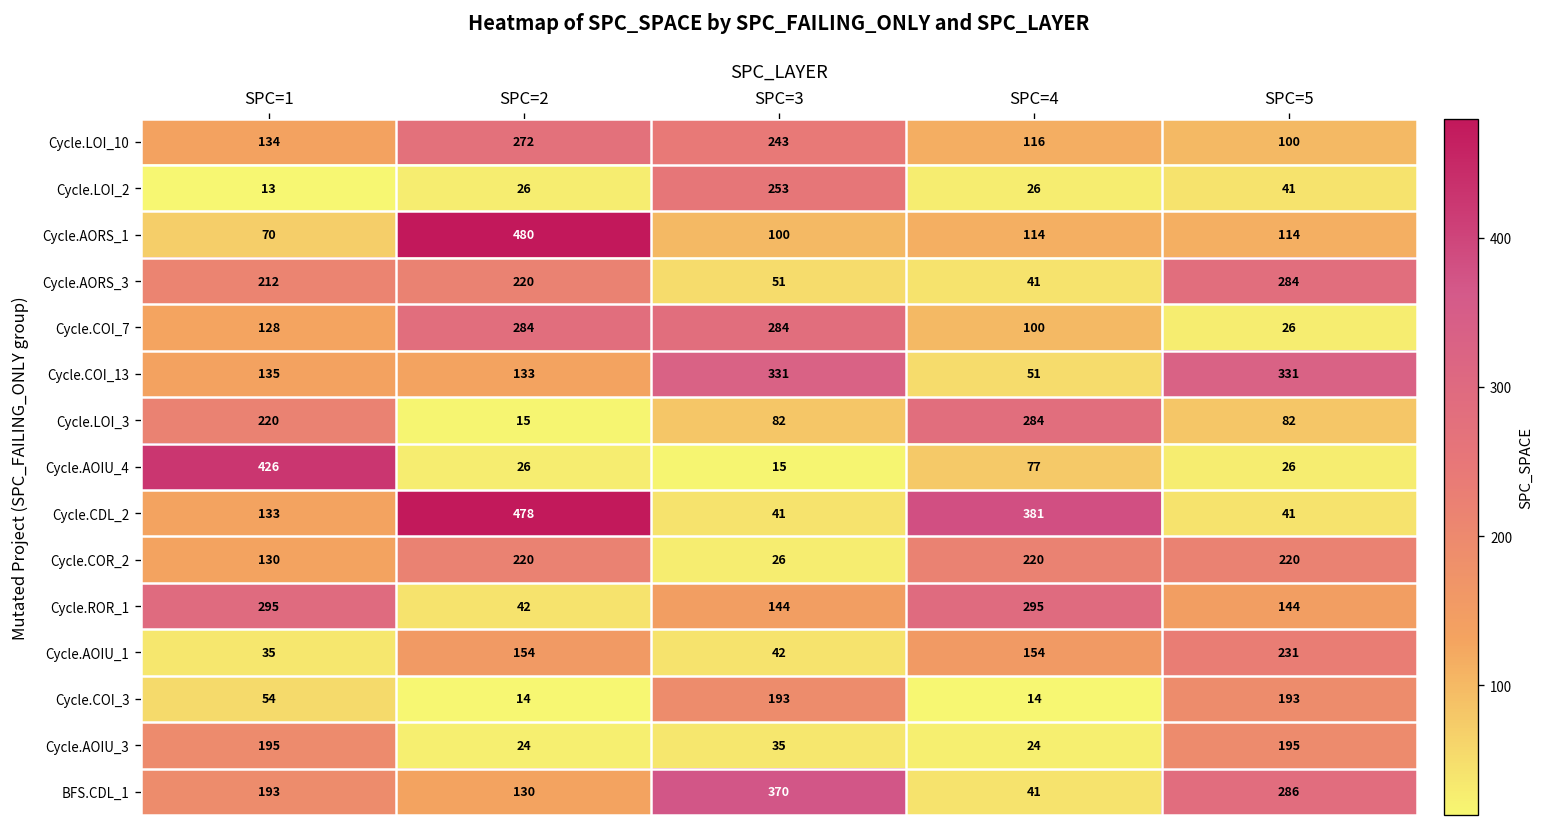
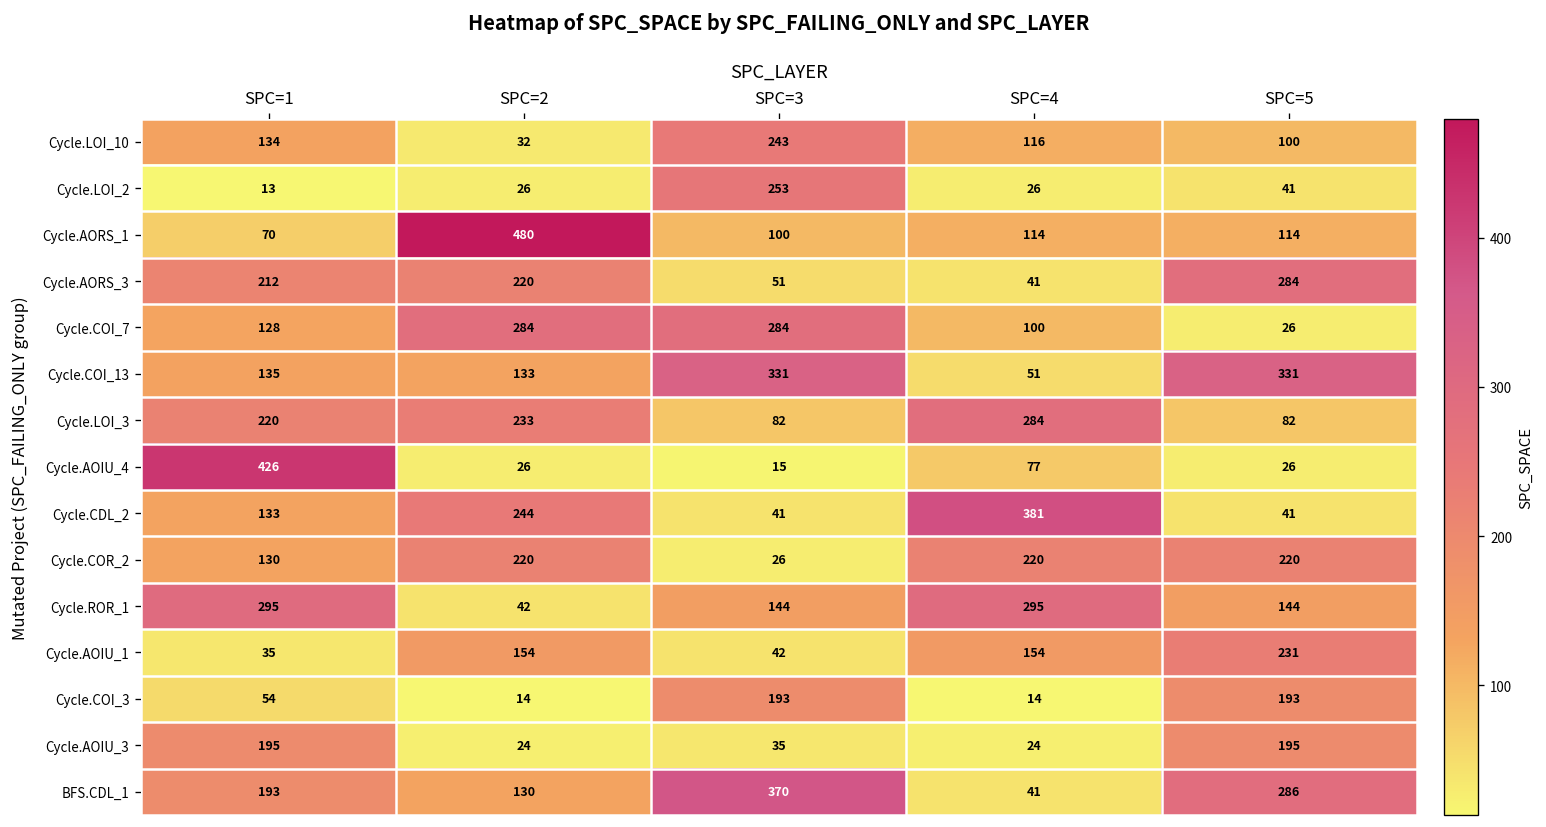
Cycle.LOI_10, SPC=2: 272 -> 32
Cycle.LOI_3, SPC=2: 15 -> 233
Cycle.CDL_2, SPC=2: 478 -> 244
